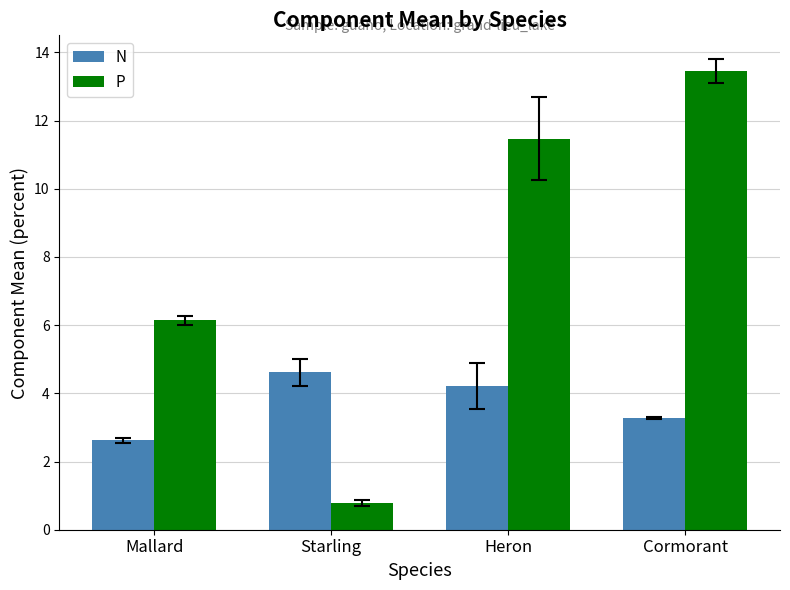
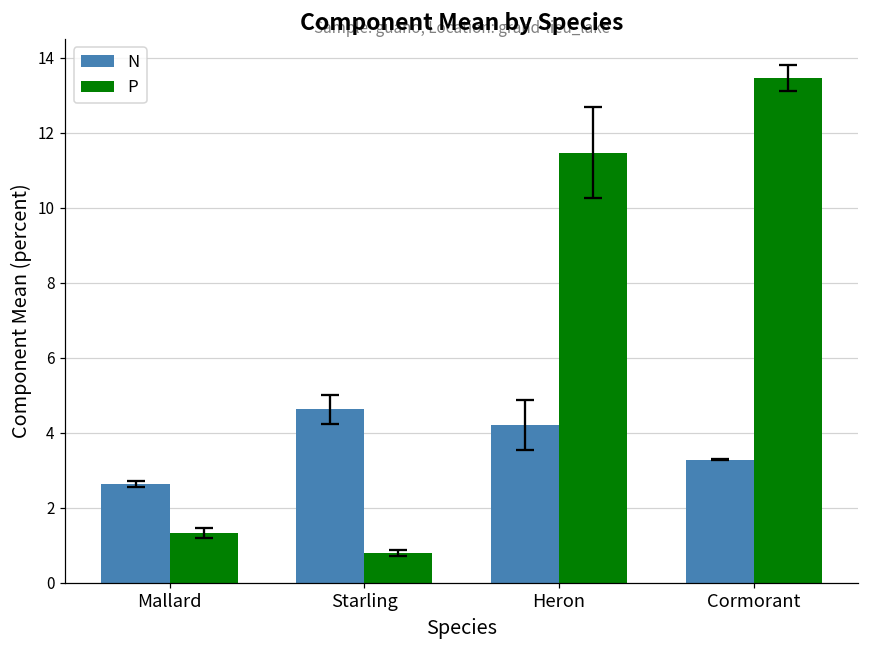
P, Mallard: 6.1 -> 1.3
